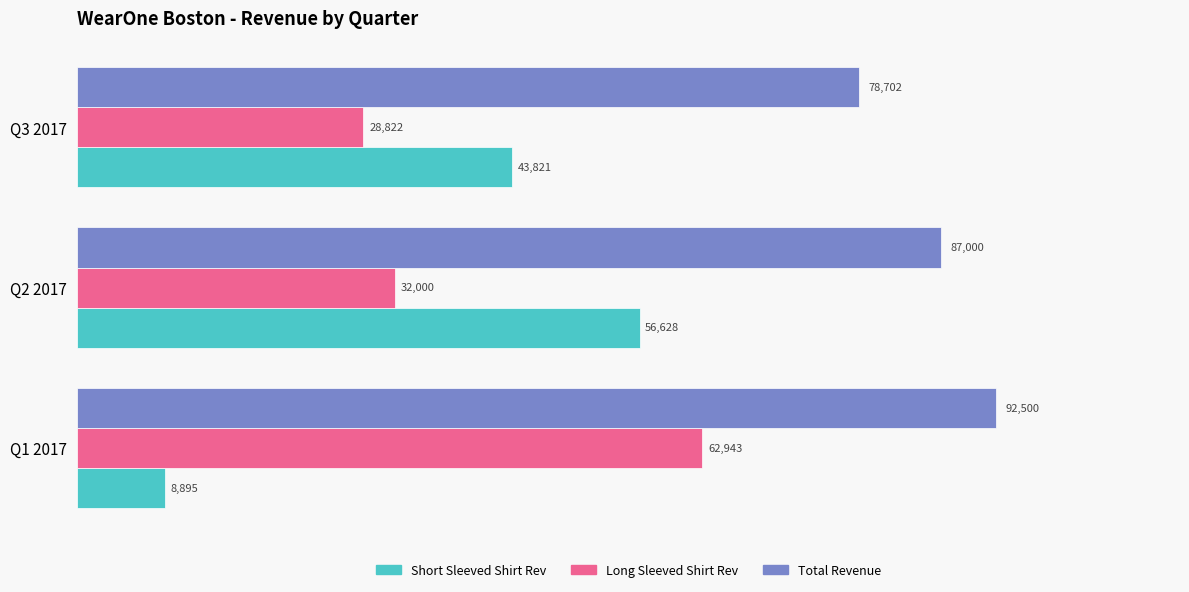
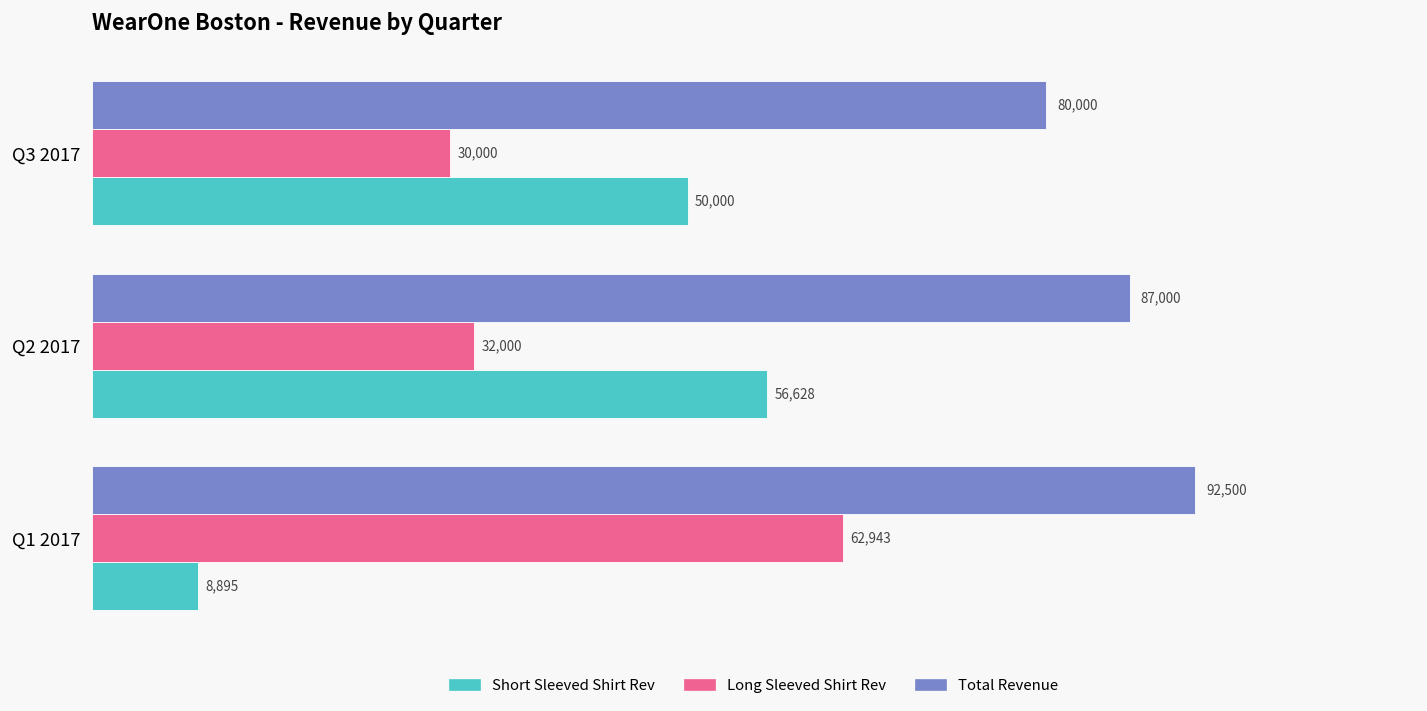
Total Revenue, Q3 2017: 78,702 -> 80,000
Long Sleeved Shirt Rev, Q3 2017: 28,822 -> 30,000
Short Sleeved Shirt Rev, Q3 2017: 43,821 -> 50,000
